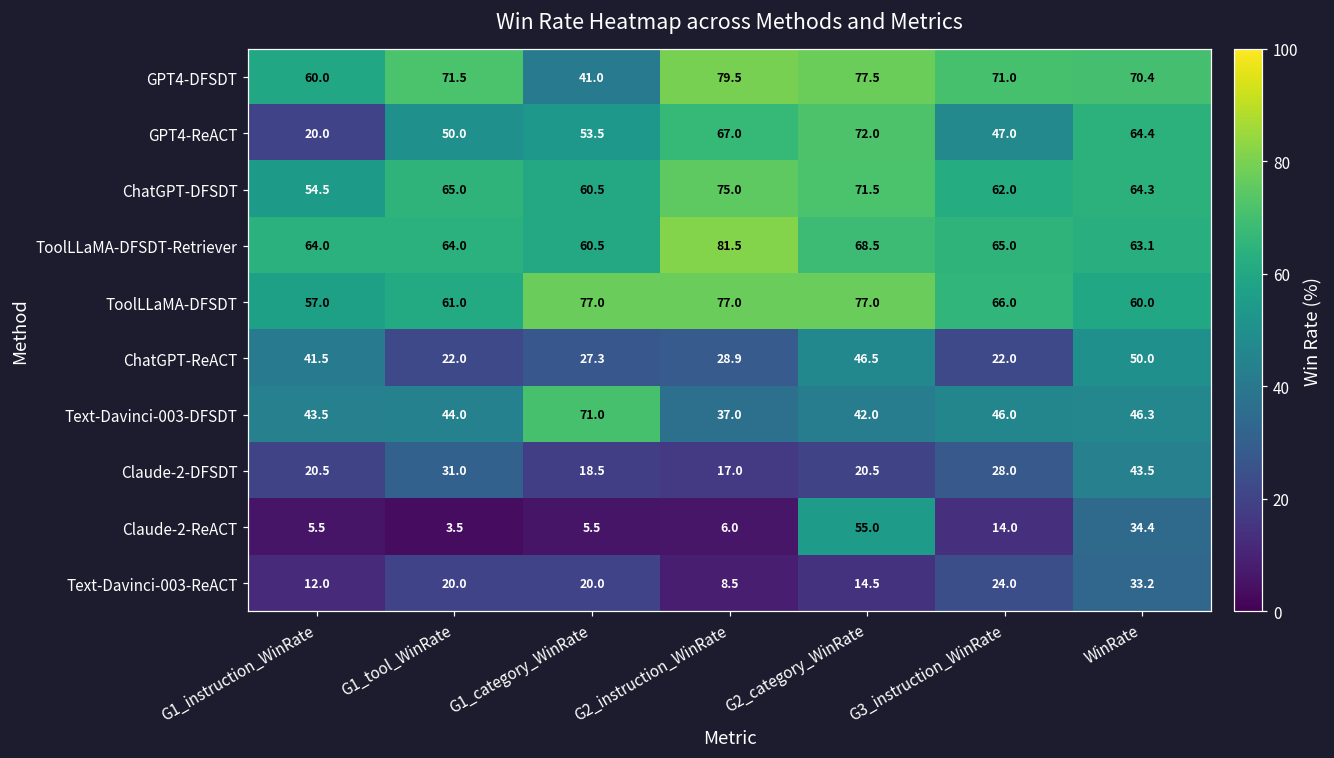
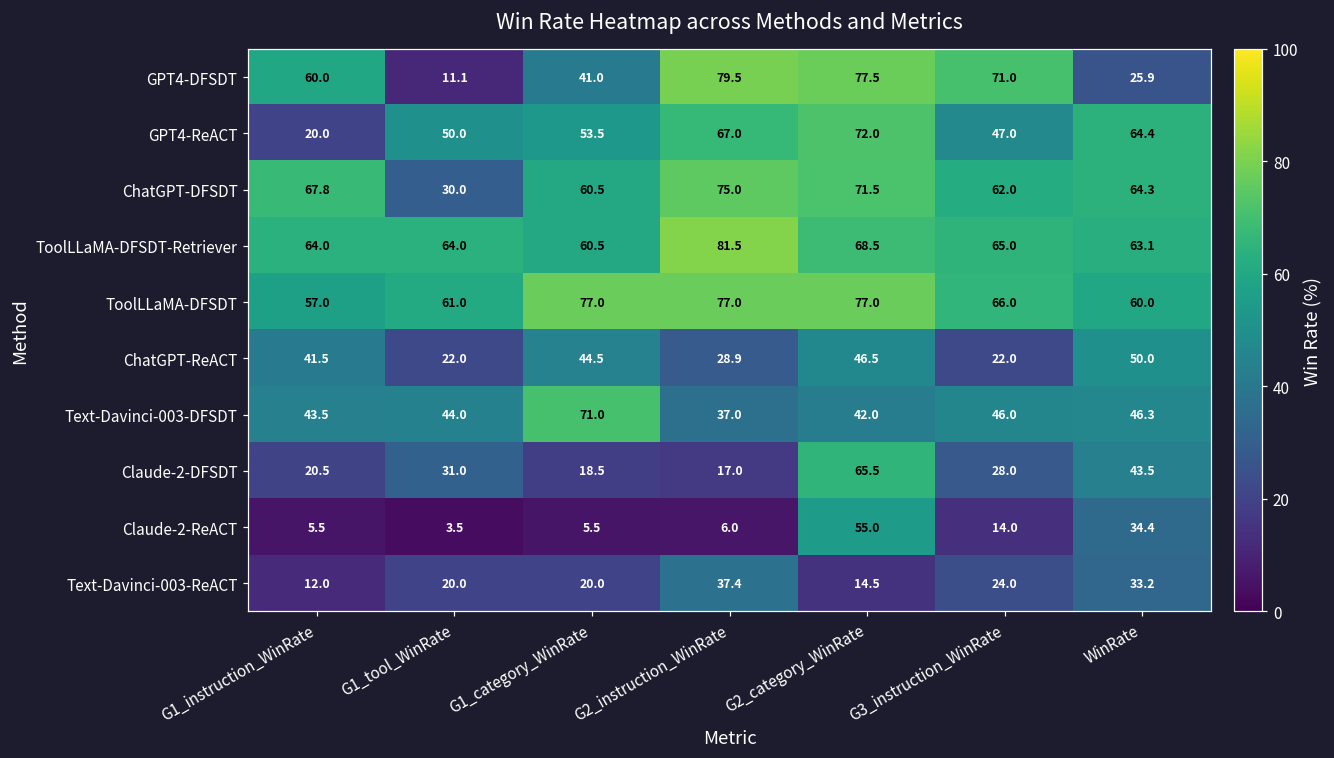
GPT4-DFSDT, G1_tool_WinRate: 71.5 -> 11.1
GPT4-DFSDT, WinRate: 70.4 -> 25.9
ChatGPT-DFSDT, G1_instruction_WinRate: 54.5 -> 67.8
ChatGPT-DFSDT, G1_tool_WinRate: 65.0 -> 30.0
ChatGPT-ReACT, G1_category_WinRate: 27.3 -> 44.5
Claude-2-DFSDT, G2_category_WinRate: 20.5 -> 65.5
Text-Davinci-003-ReACT, G2_instruction_WinRate: 8.5 -> 37.4
